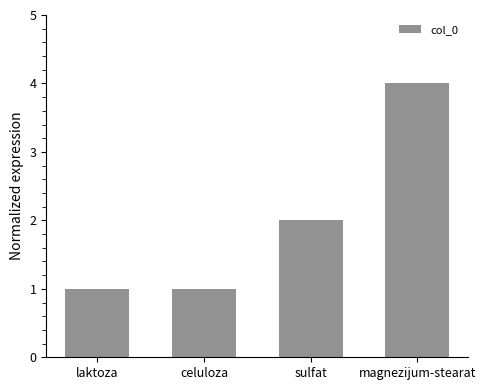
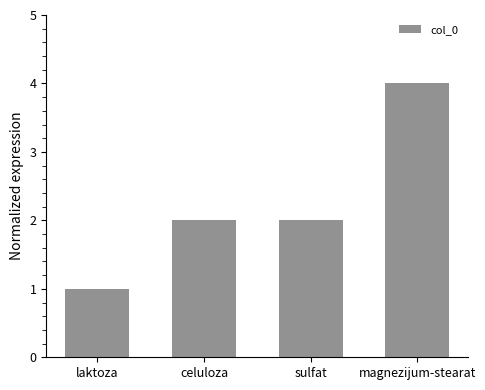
celuloza: 1 -> 2
